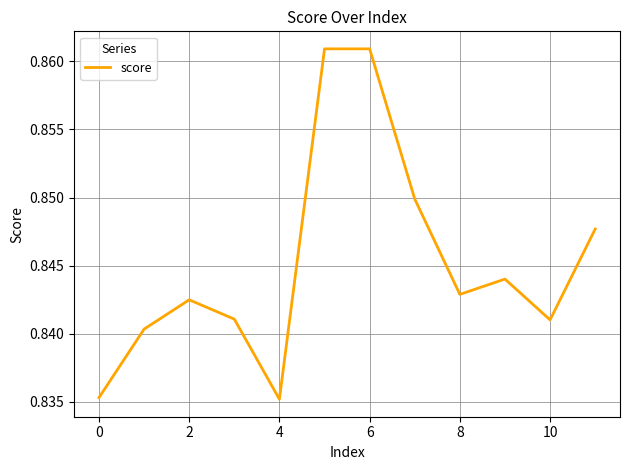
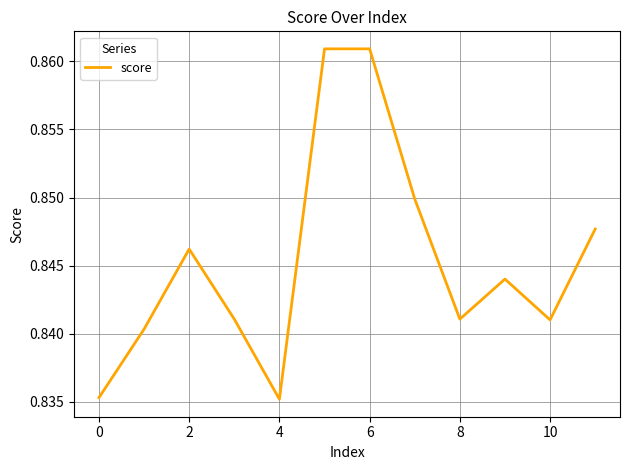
2: 0.8425 -> 0.8462
8: 0.8429 -> 0.8411
